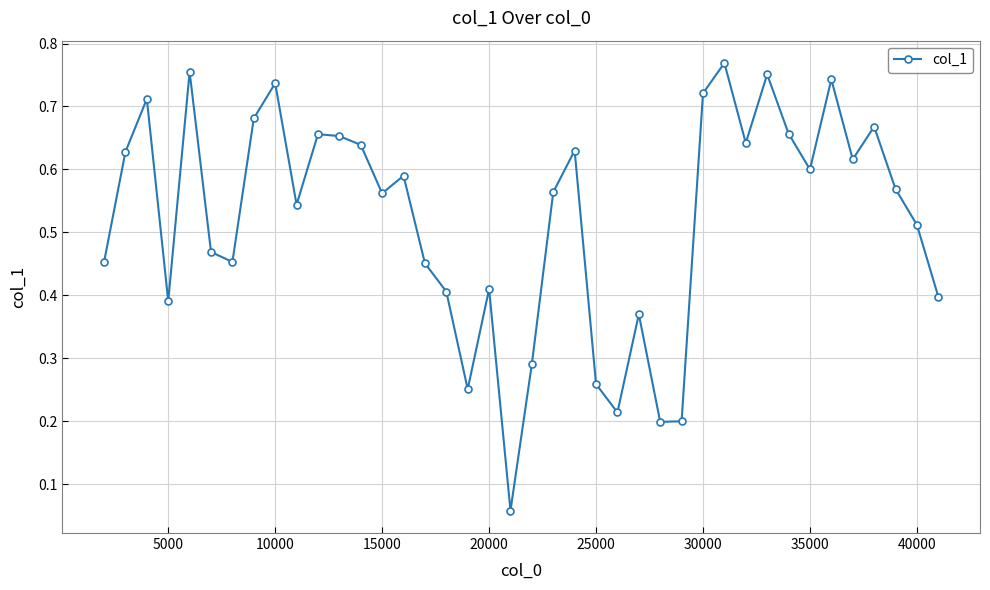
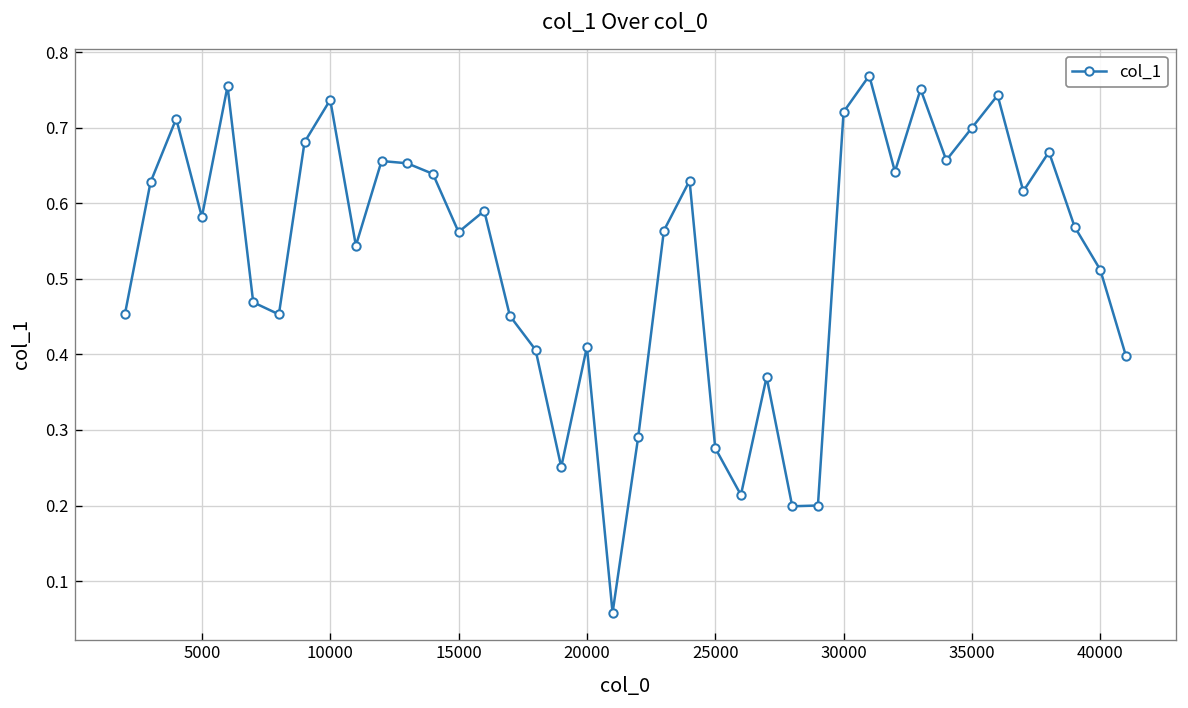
5000: 0.39 -> 0.58
25000: 0.26 -> 0.28
35000: 0.6 -> 0.7
